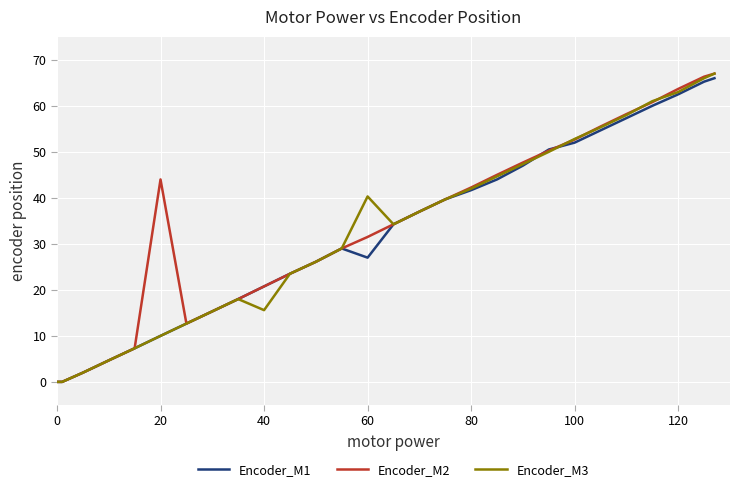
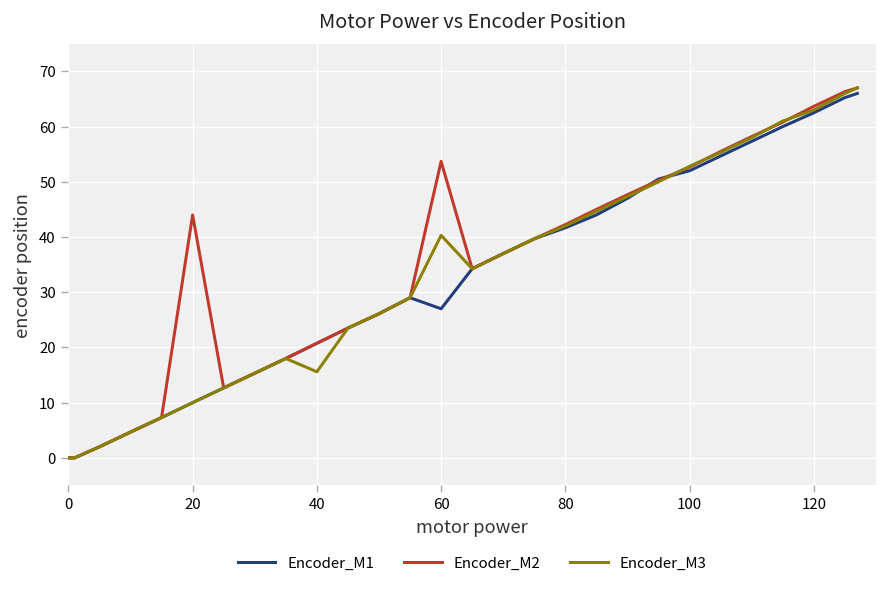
Encoder_M2, 60: 32 -> 54
